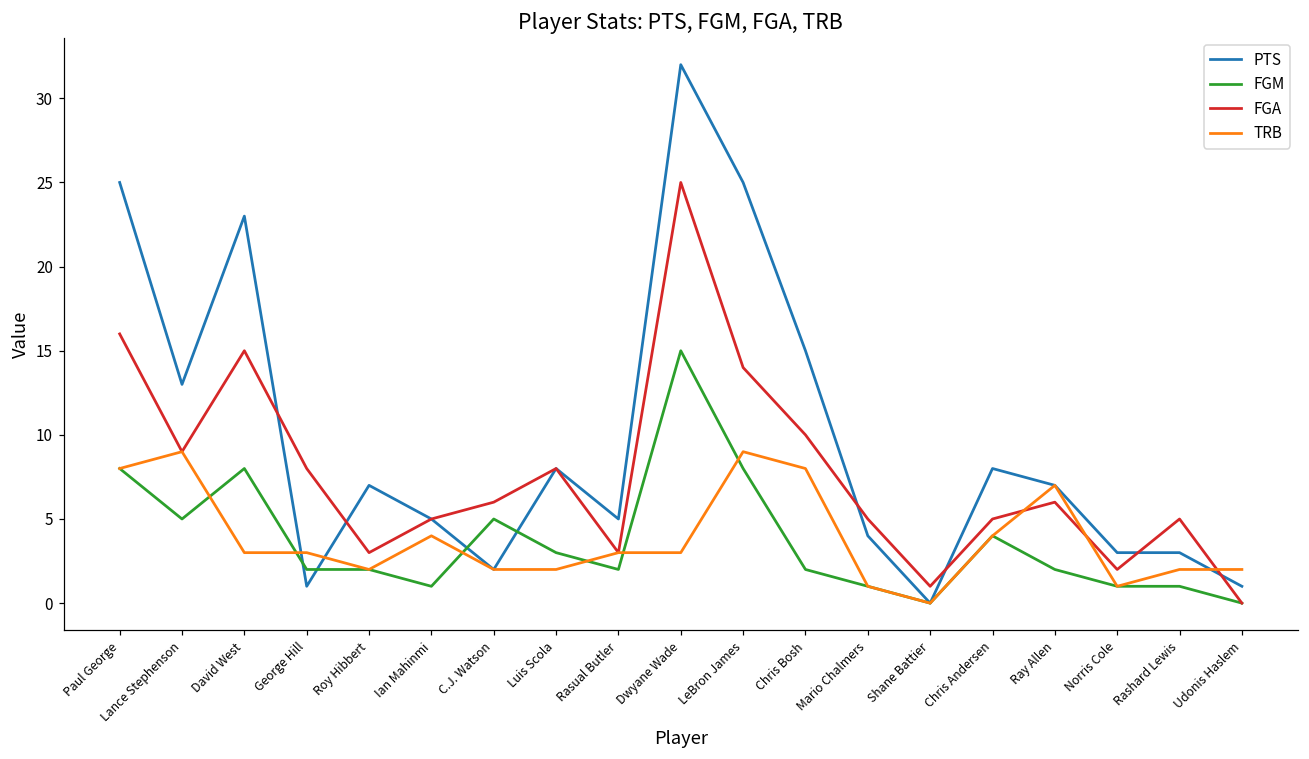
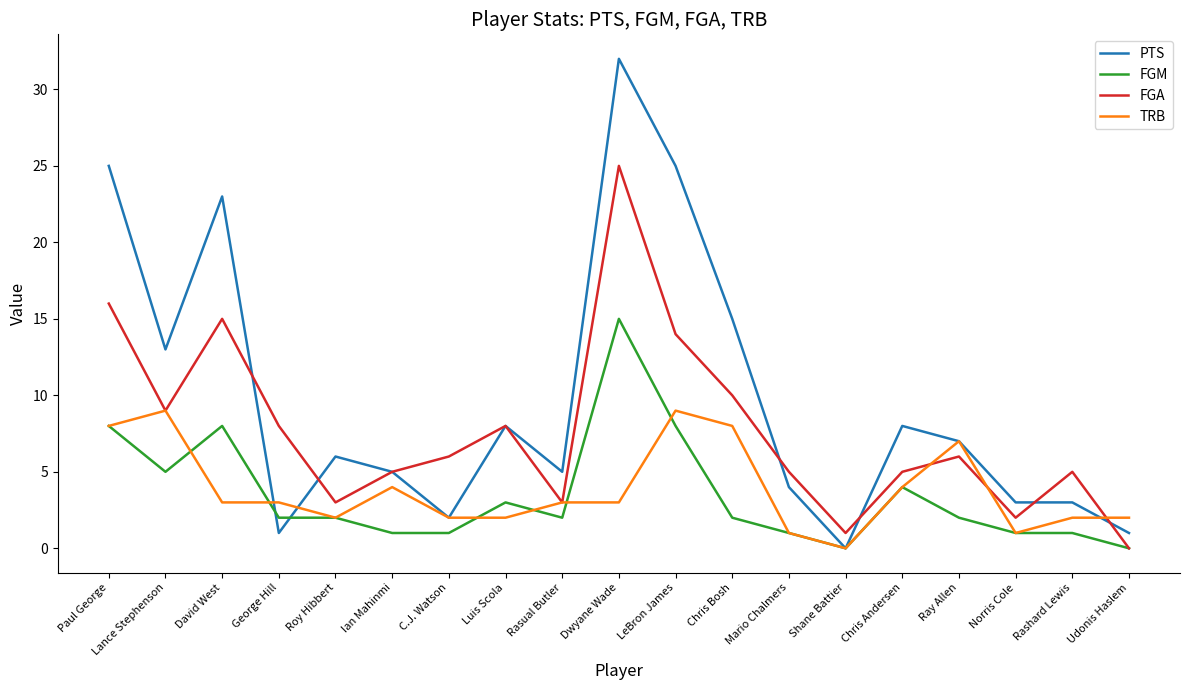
PTS, Roy Hibbert: 7 -> 6
FGM, C.J. Watson: 5 -> 1
